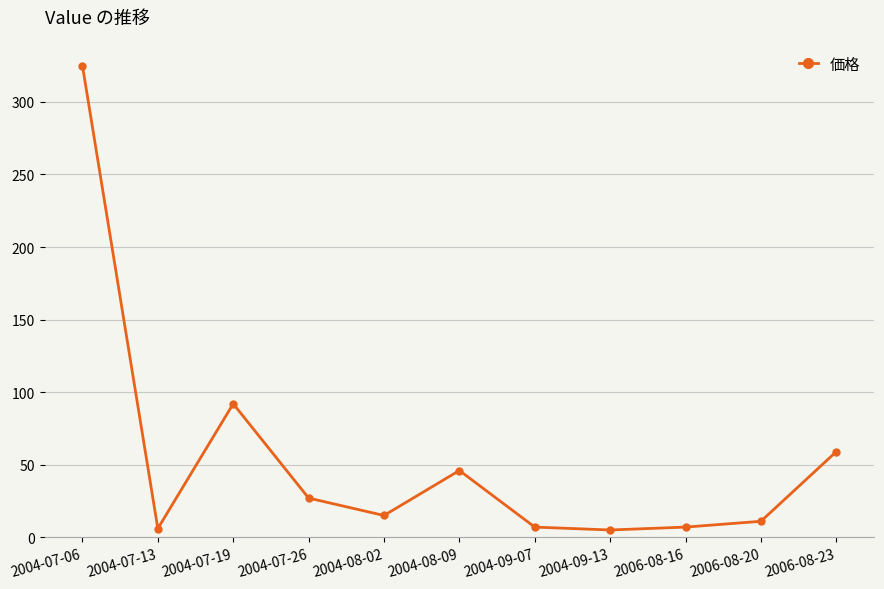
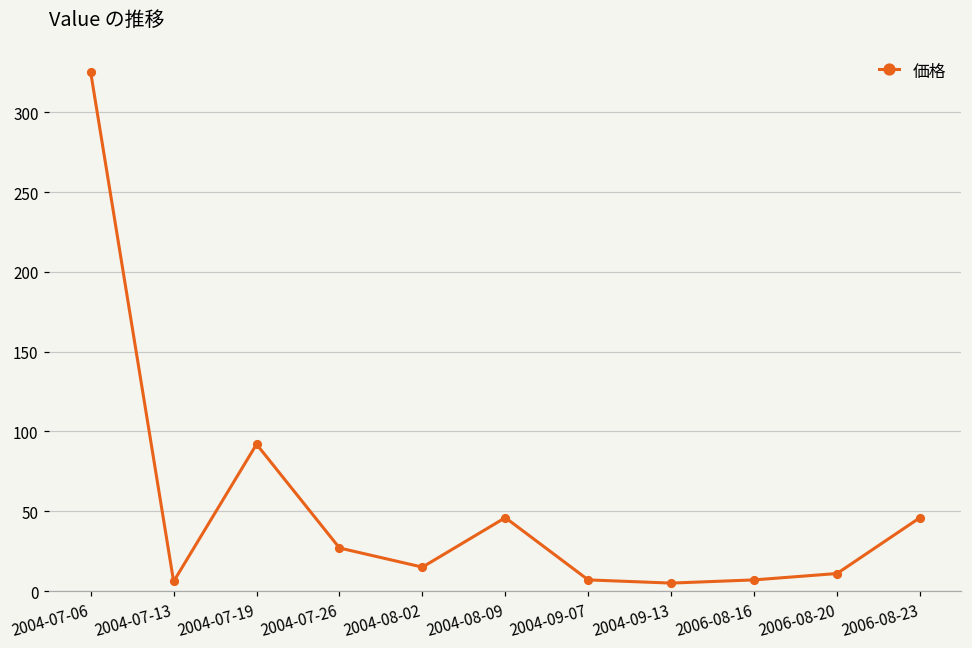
2006-08-23: 59 -> 46
